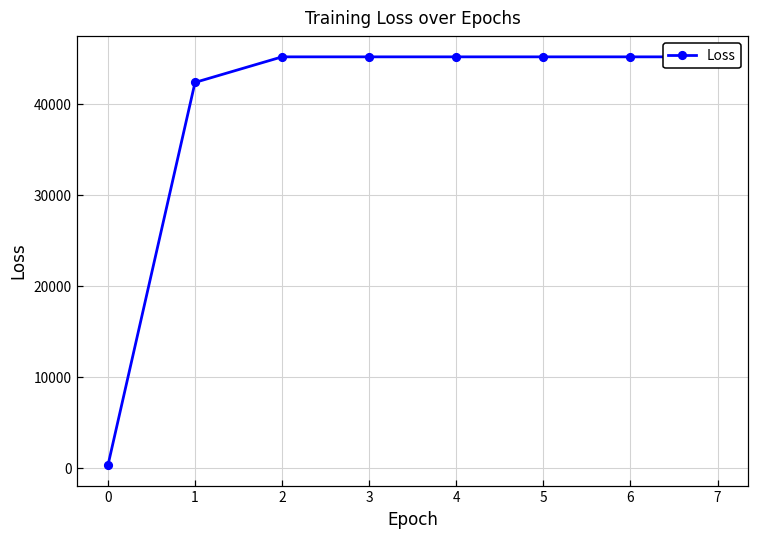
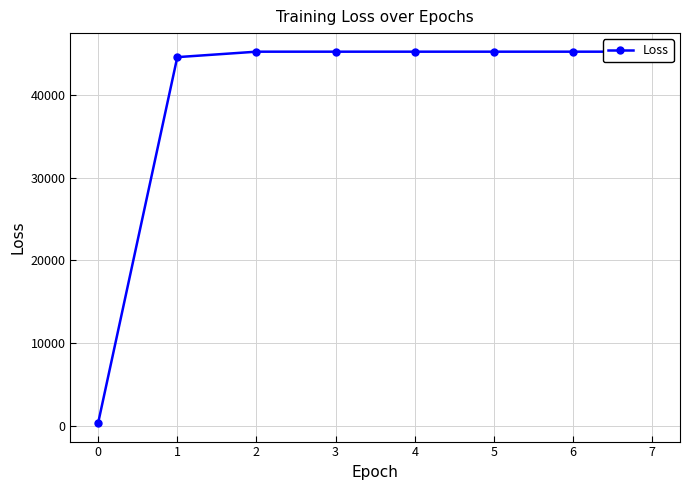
1: 42000 -> 45000
